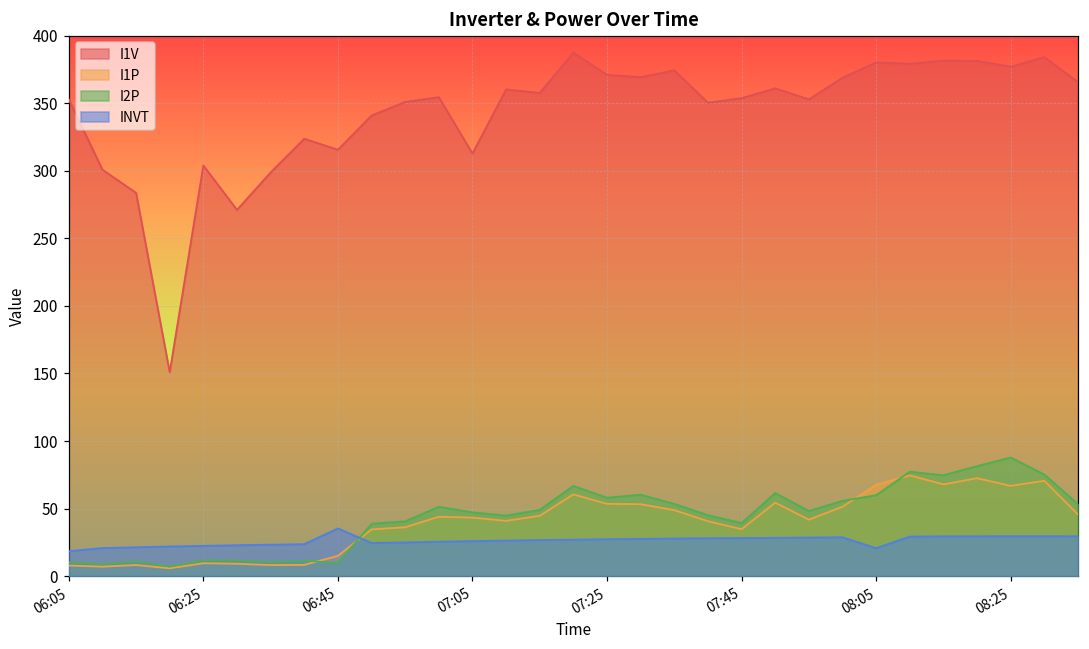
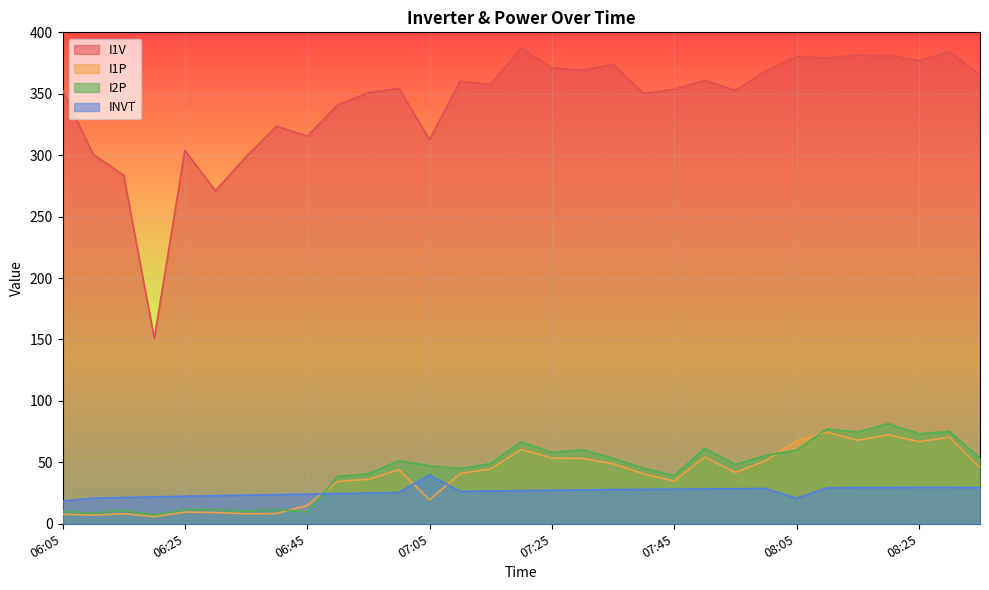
INVT, 06:45: 35 -> 24
I1P, 07:05: 43 -> 19
INVT, 07:05: 26 -> 40
I2P, 08:25: 88 -> 73
